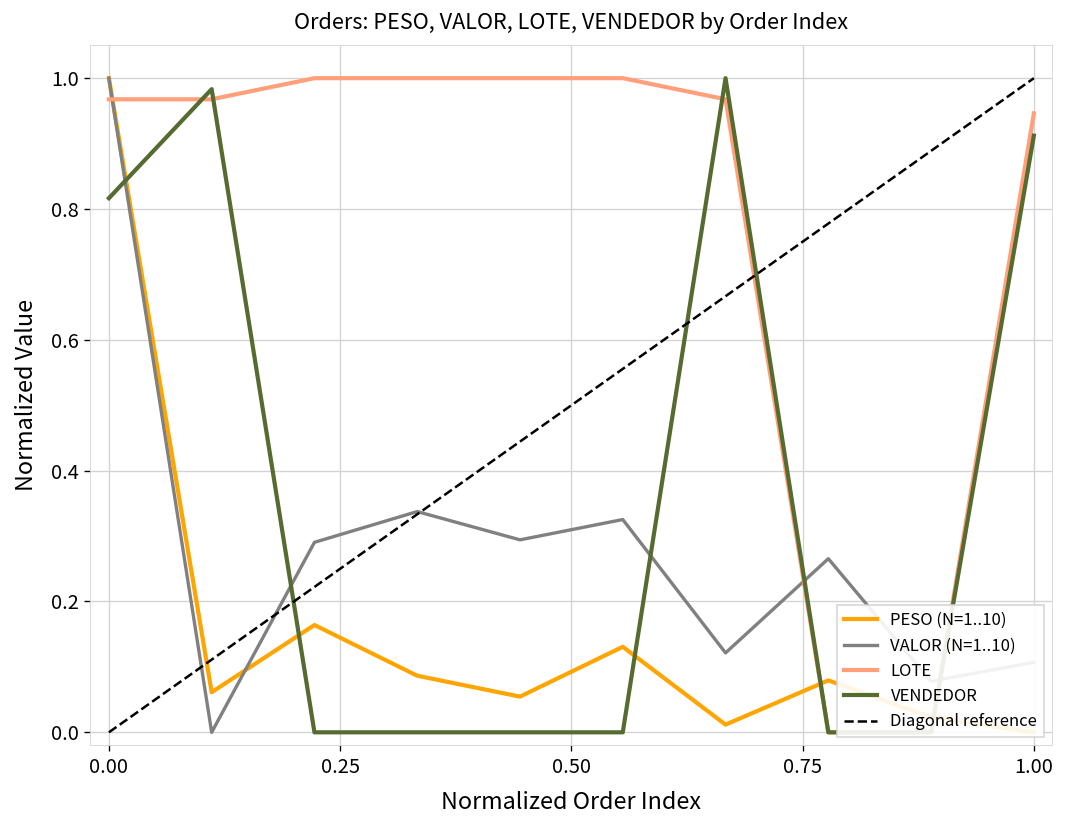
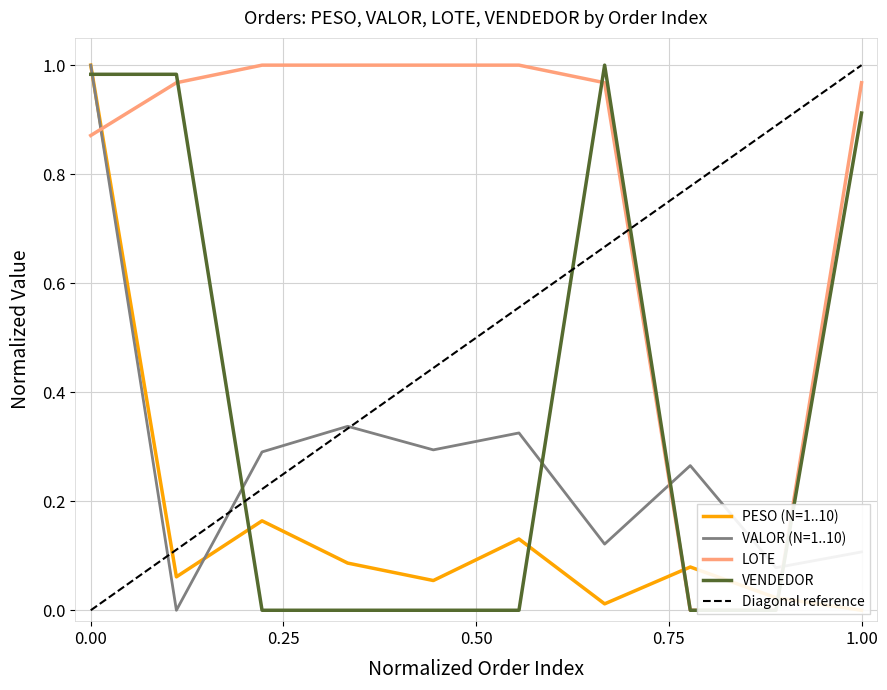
LOTE, 0.00: 0.97 -> 0.87
VENDEDOR, 0.00: 0.82 -> 0.98
LOTE, 1.00: 0.95 -> 0.97
